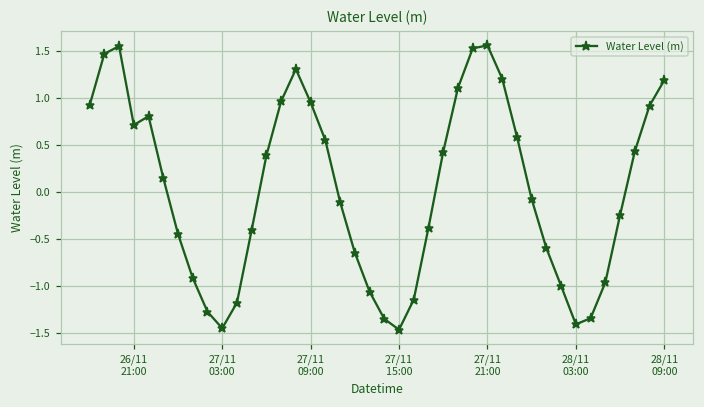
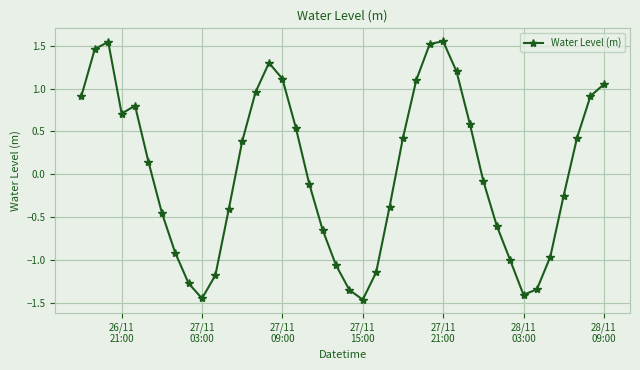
27/11 09:00: 0.9 -> 1.1
28/11 09:00: 1.2 -> 1.1
